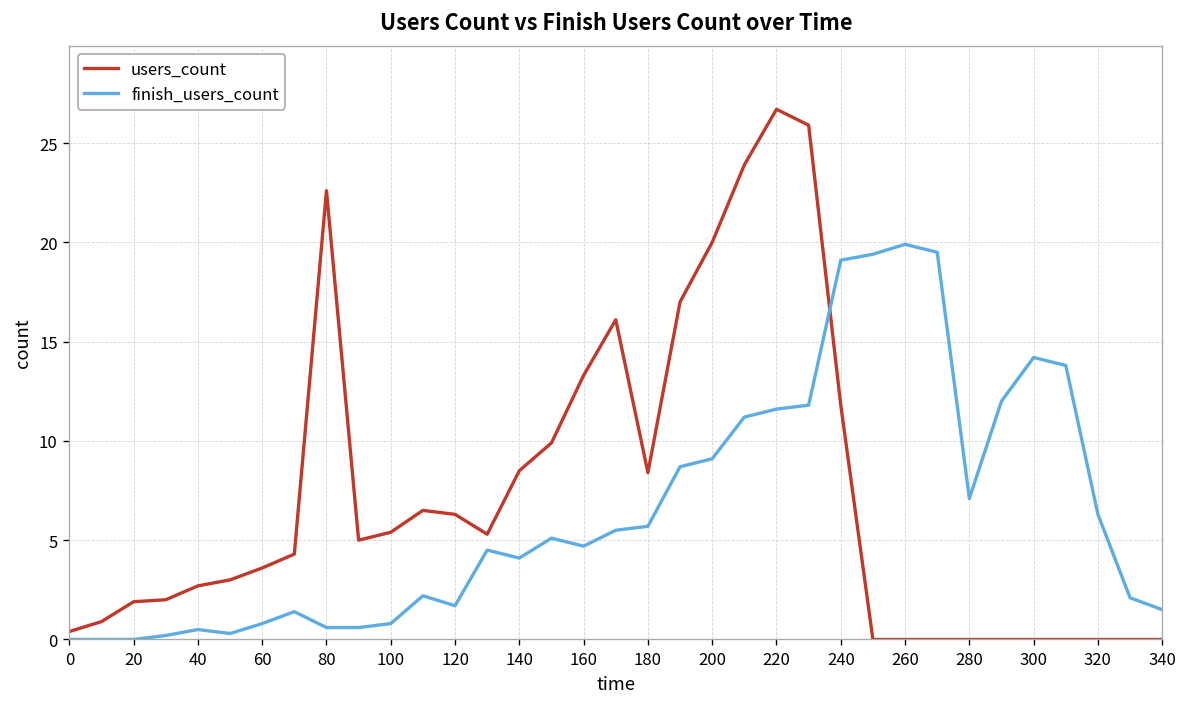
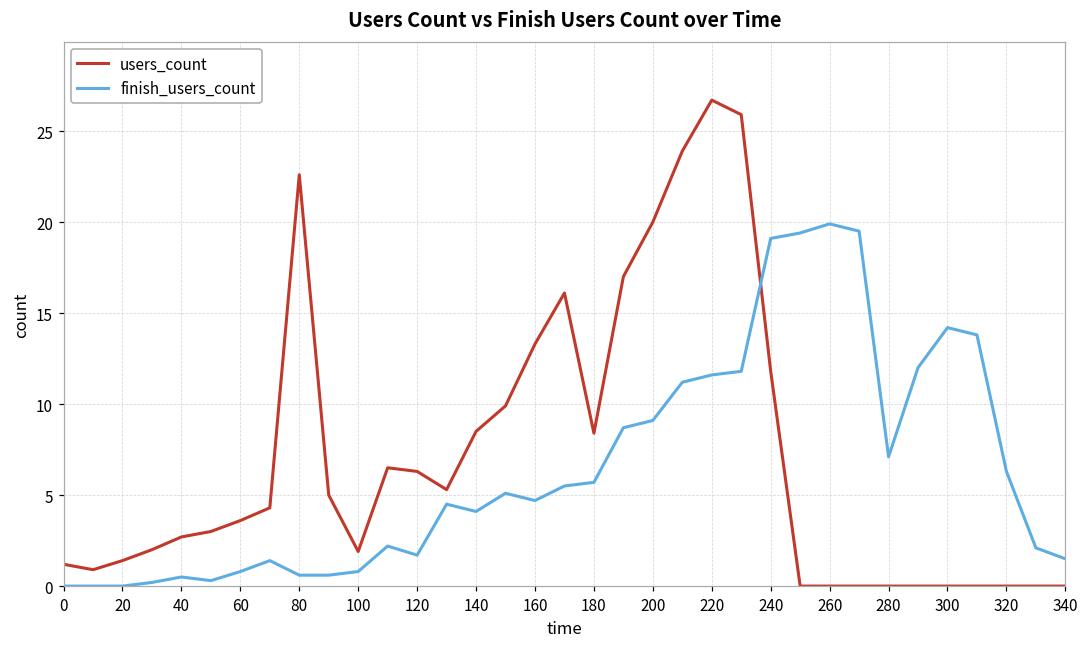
users_count, 0: 0.4 -> 1.2
users_count, 20: 1.9 -> 1.4
users_count, 100: 5.4 -> 1.9
